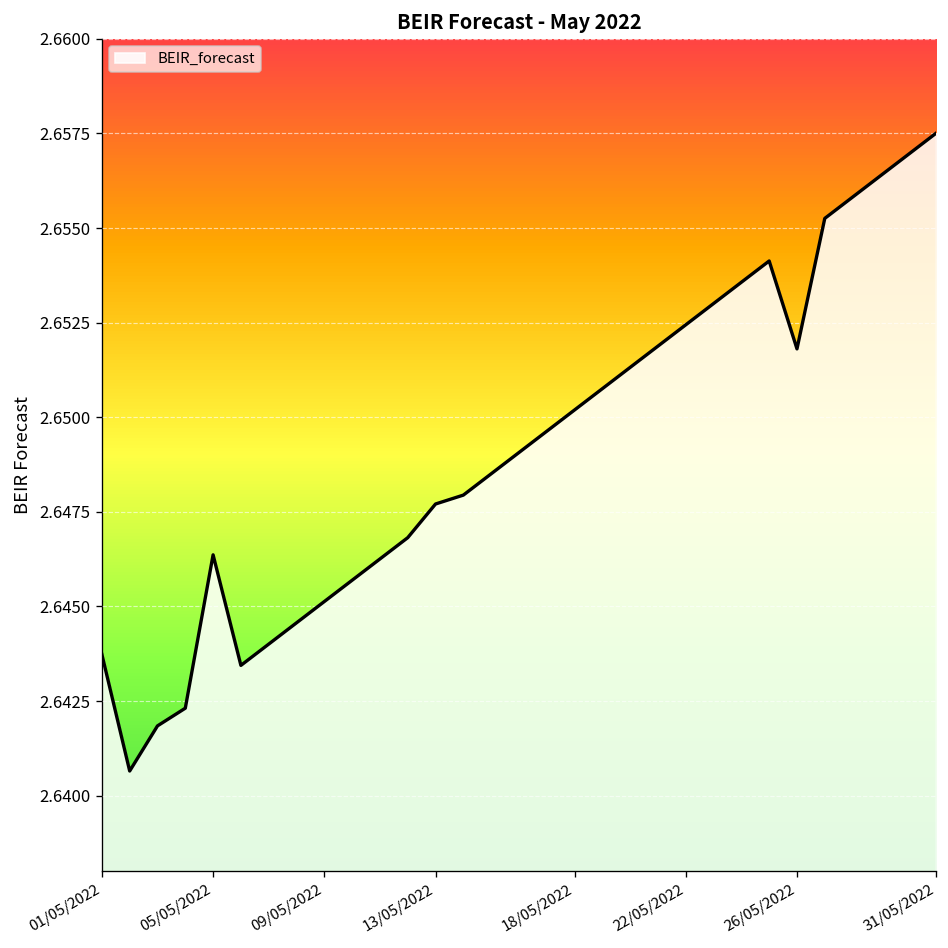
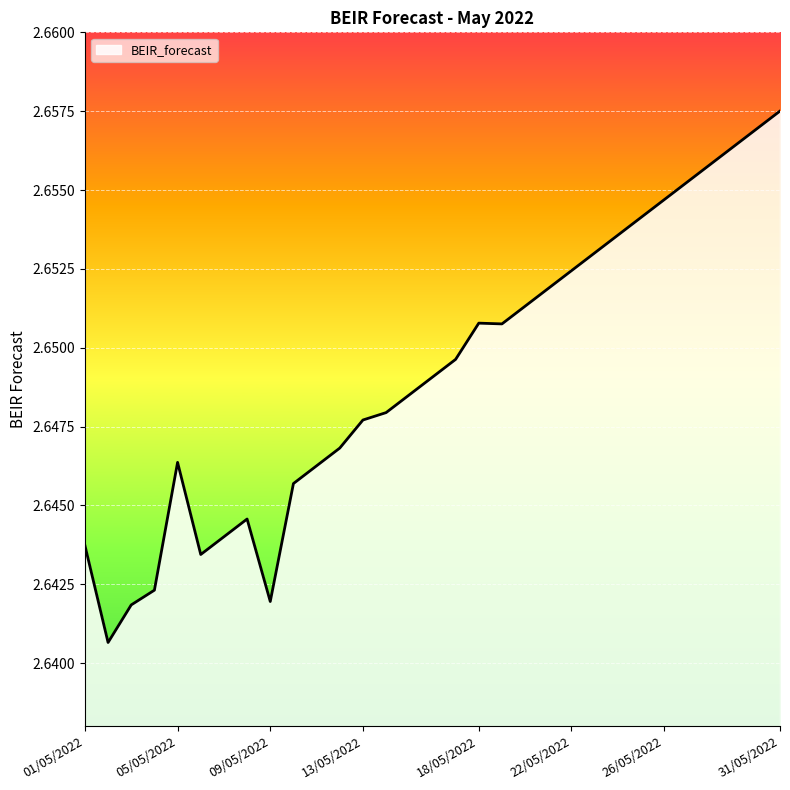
09/05/2022: 2.6451 -> 2.6420
18/05/2022: 2.6502 -> 2.6508
26/05/2022: 2.6518 -> 2.6547
